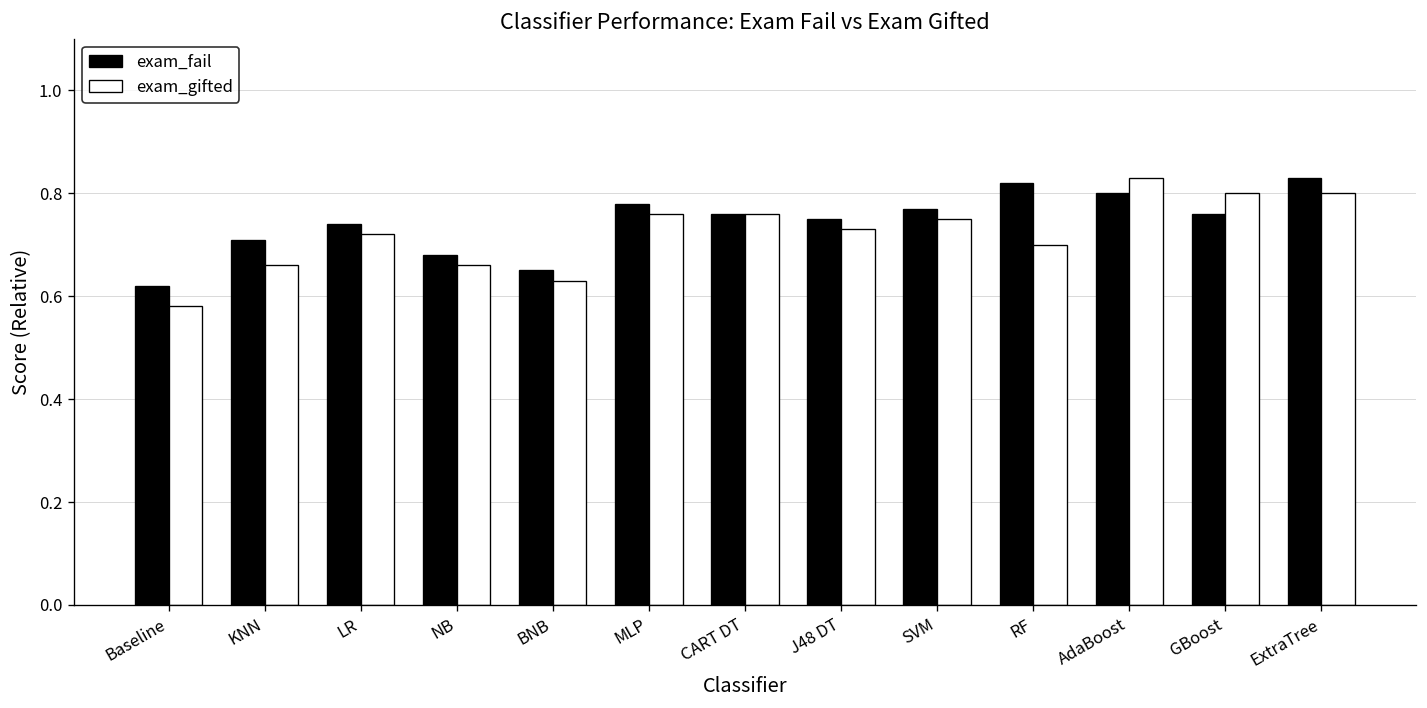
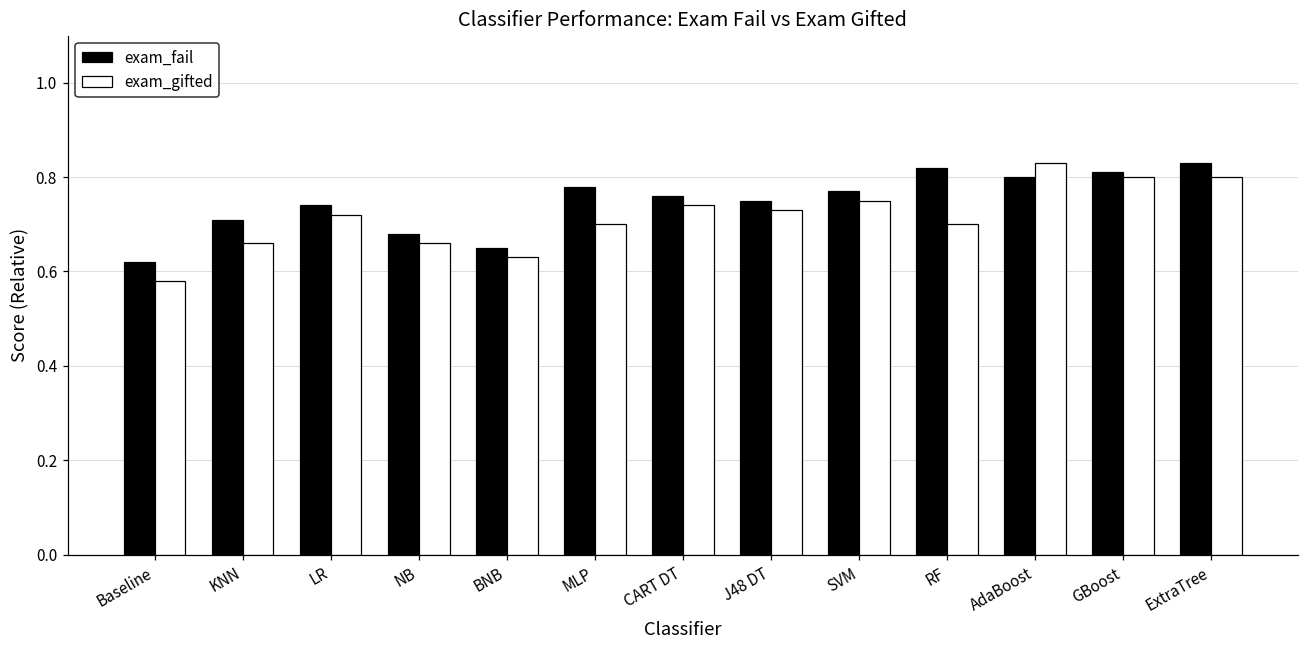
exam_gifted, MLP: 0.76 -> 0.70
exam_gifted, CART DT: 0.76 -> 0.74
exam_fail, GBoost: 0.76 -> 0.81
